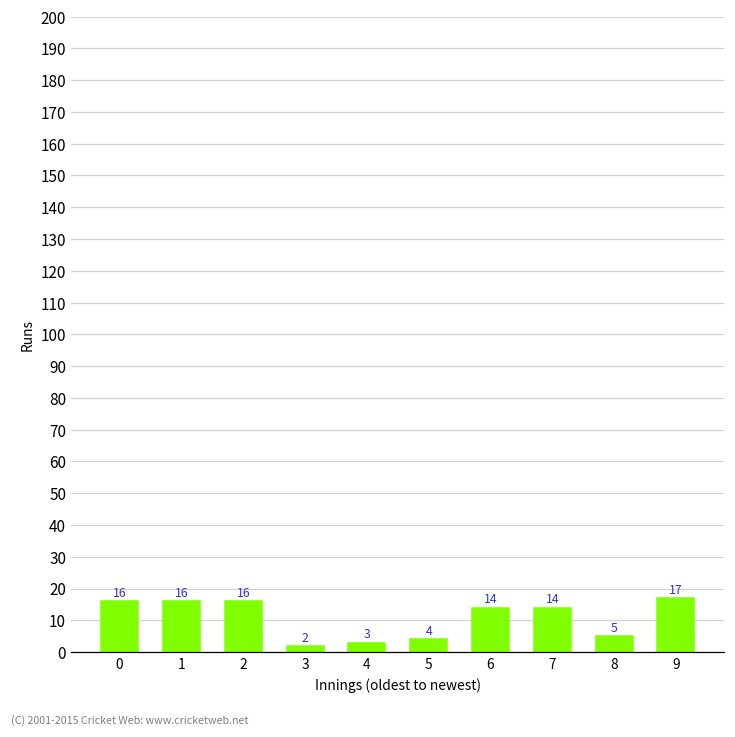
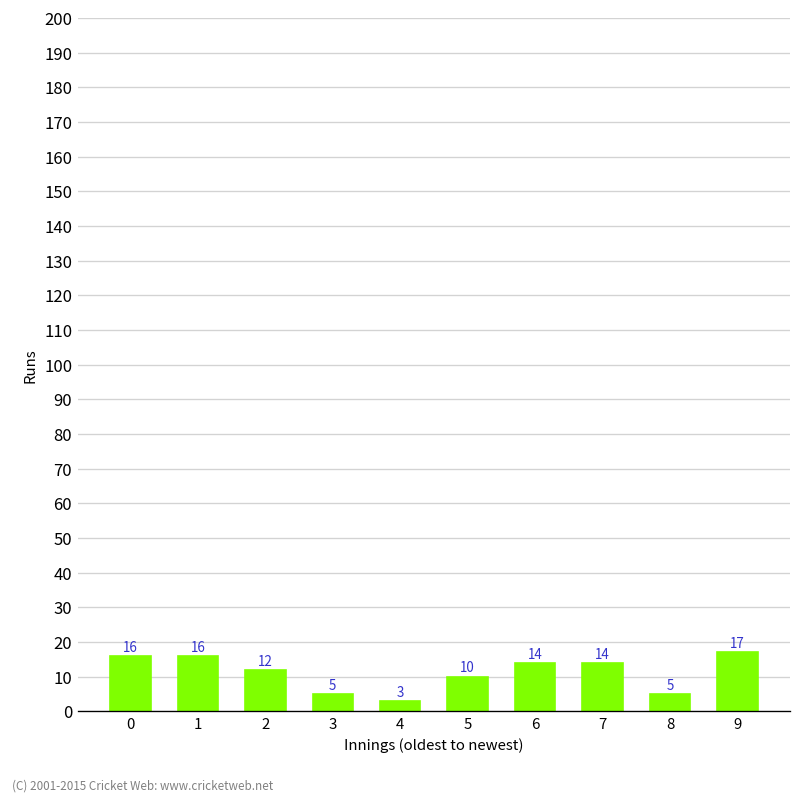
2: 16 -> 12
3: 2 -> 5
5: 4 -> 10
